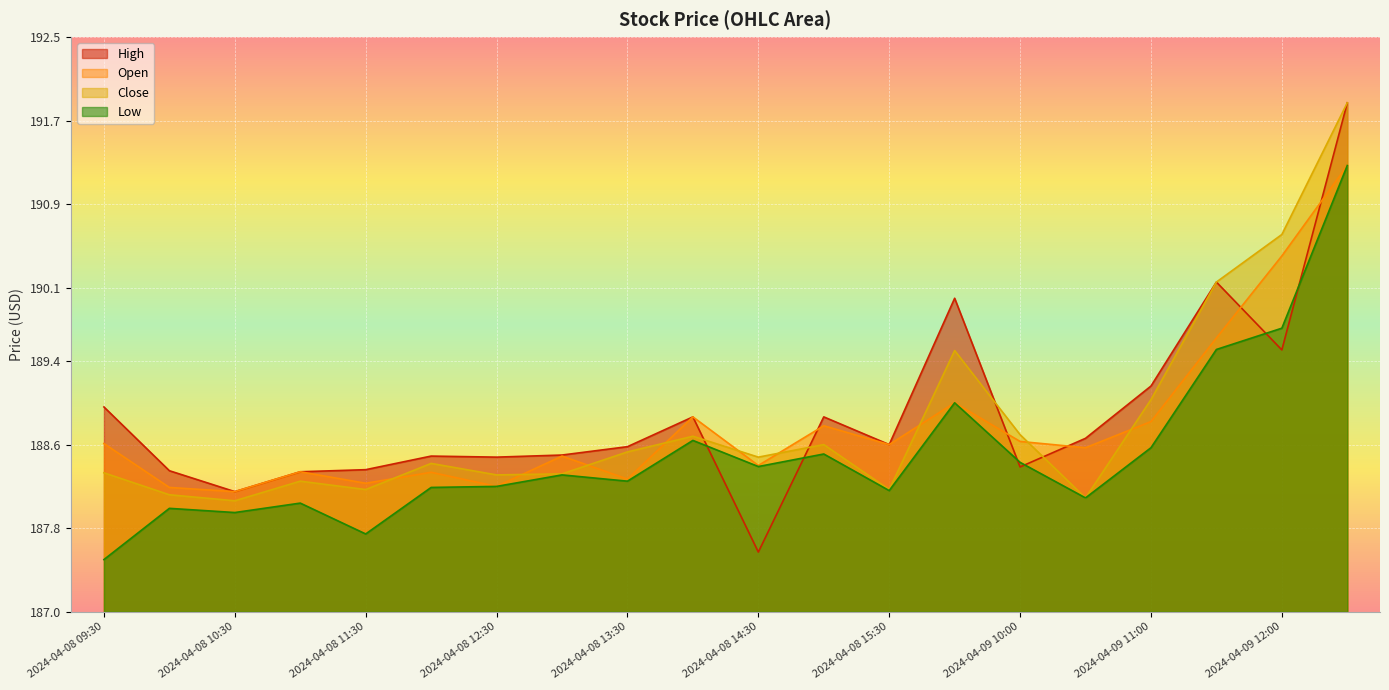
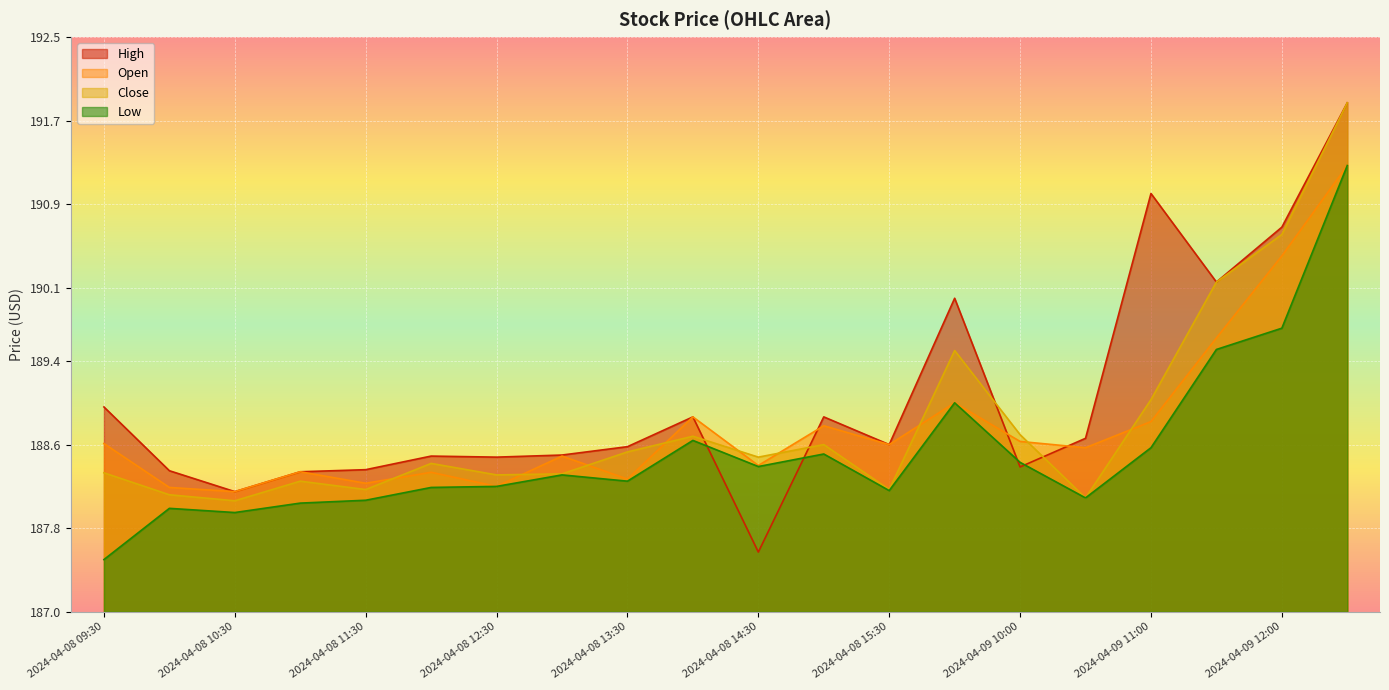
Low, 2024-04-08 11:30: 187.74 -> 188.07
High, 2024-04-09 11:00: 189.16 -> 191.00
High, 2024-04-09 12:00: 189.51 -> 190.68
